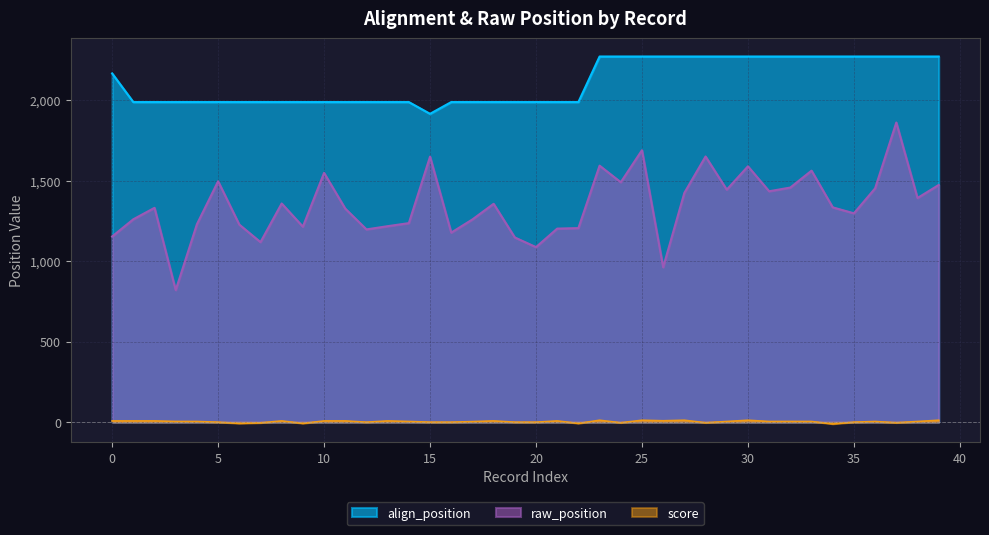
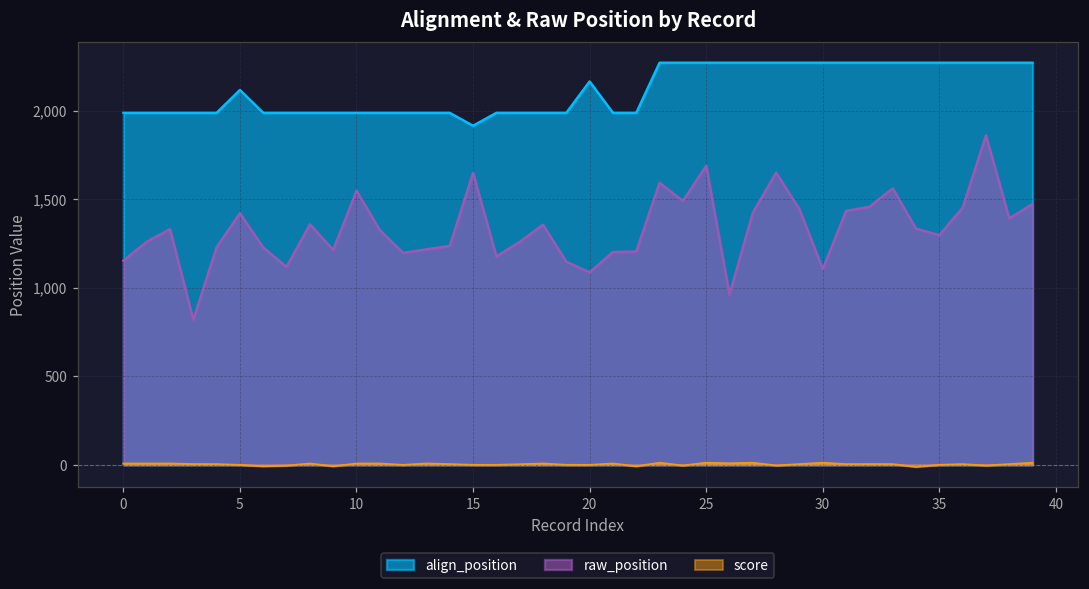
align_position, 0: 2,170 -> 1,990
align_position, 5: 1,990 -> 2,120
raw_position, 5: 1,500 -> 1,420
align_position, 20: 1,990 -> 2,170
raw_position, 30: 1,590 -> 1,110
